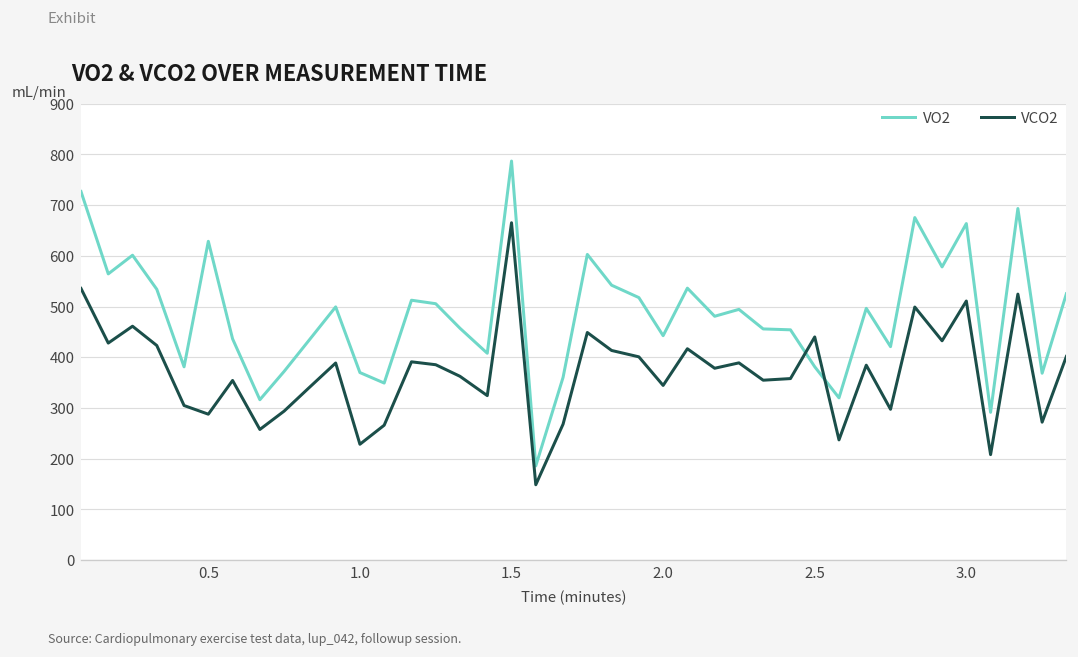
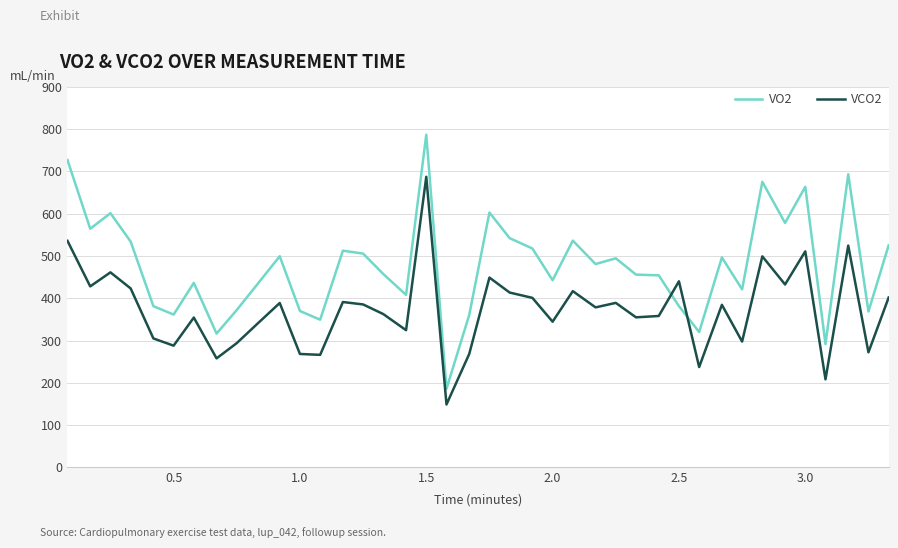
VO2, 0.5: 630 -> 360
VCO2, 1.0: 230 -> 270
VCO2, 1.5: 670 -> 690
